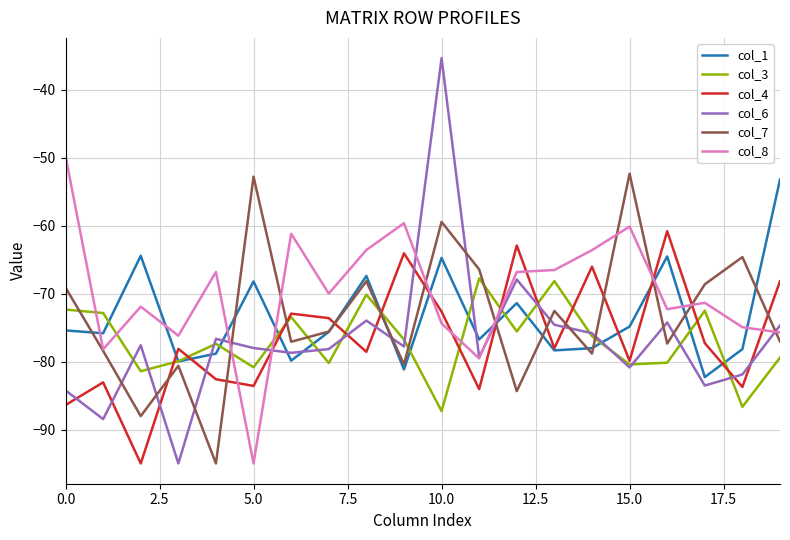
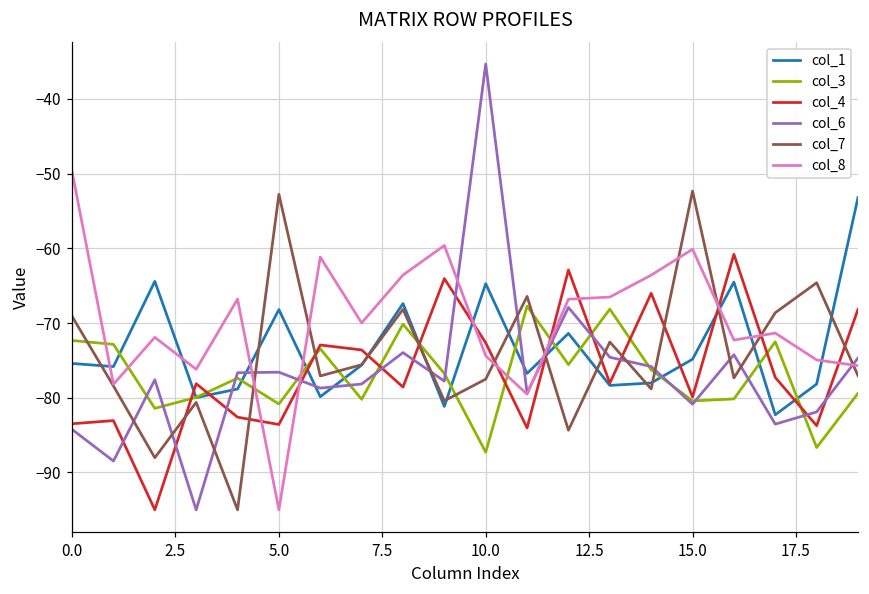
col_4, 0.0: -86 -> -83
col_6, 5.0: -78 -> -77
col_7, 10.0: -59 -> -78
